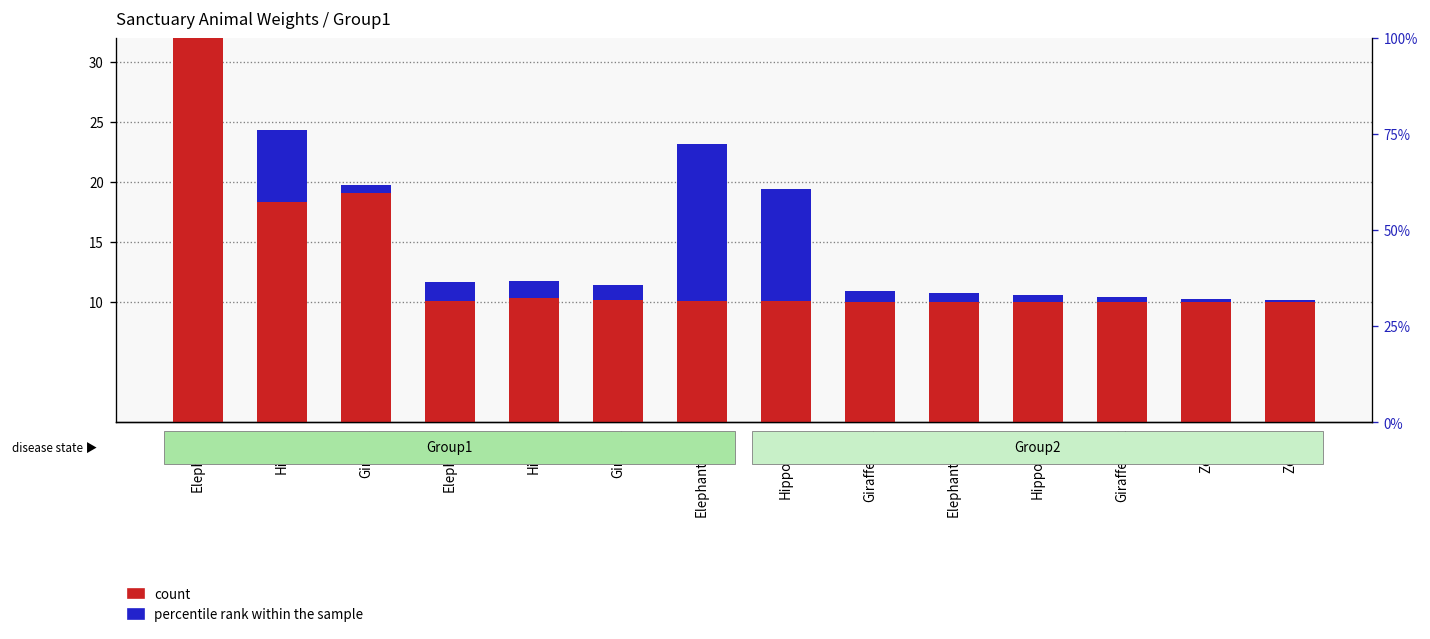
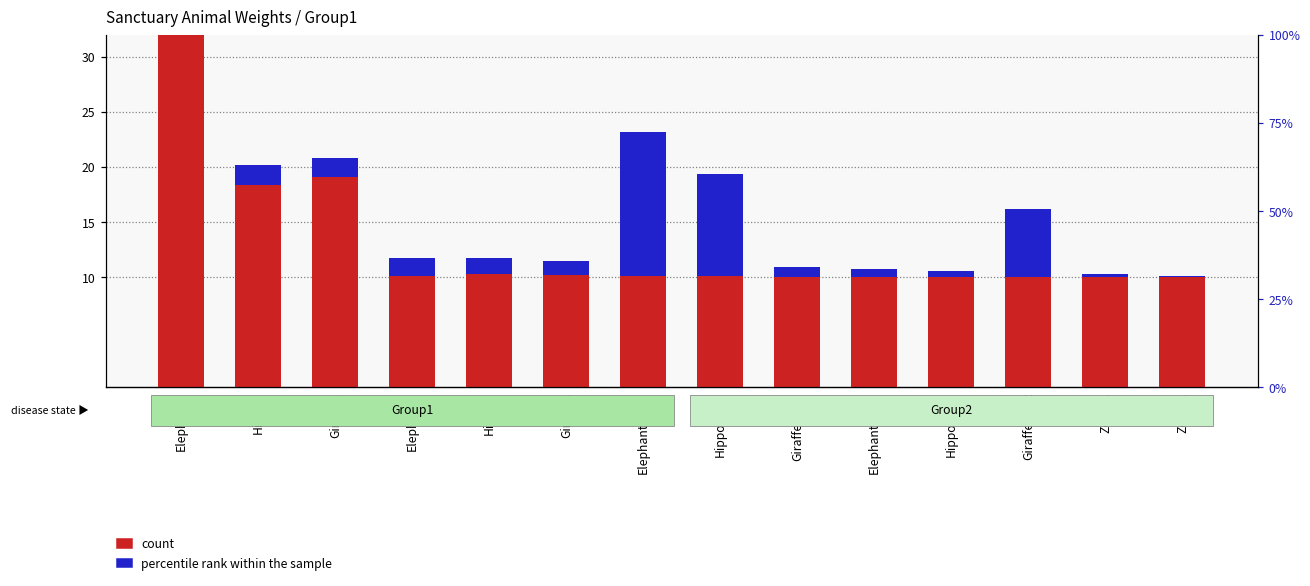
percentile rank within the sample, Hippo2: 6.0 -> 1.9
percentile rank within the sample, Giraffe1: 0.7 -> 1.7
percentile rank within the sample, GiraffeCalf2: 0.4 -> 6.2
